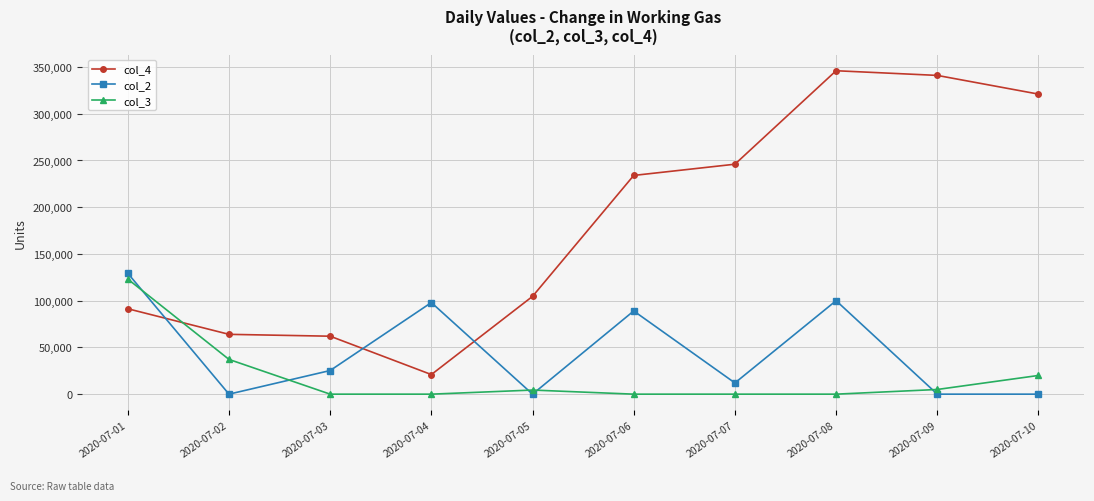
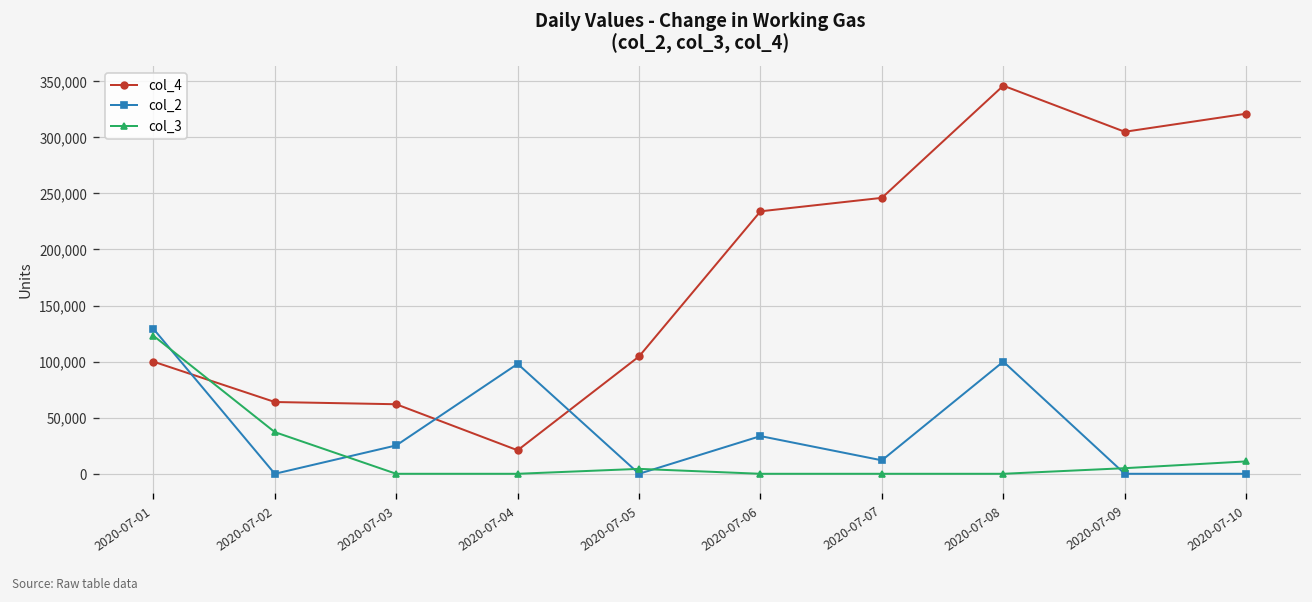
col_4, 2020-07-01: 90,000 -> 100,000
col_2, 2020-07-06: 90,000 -> 30,000
col_4, 2020-07-09: 340,000 -> 300,000
col_3, 2020-07-10: 20,000 -> 10,000
